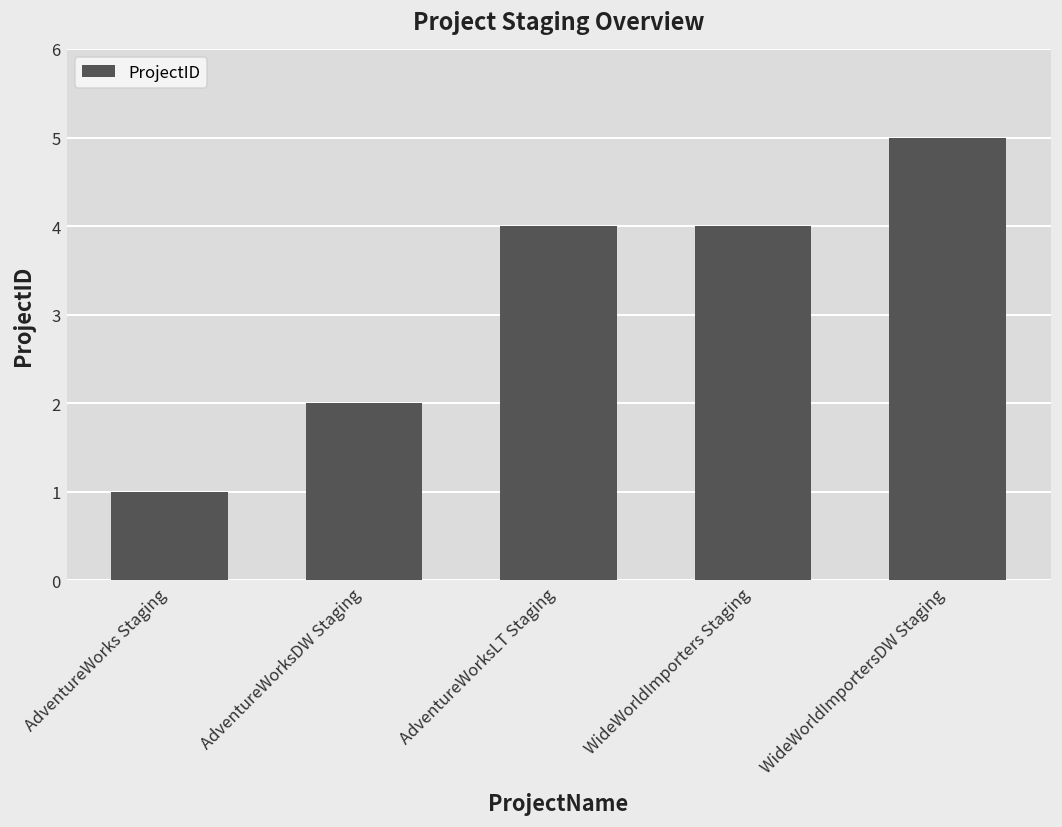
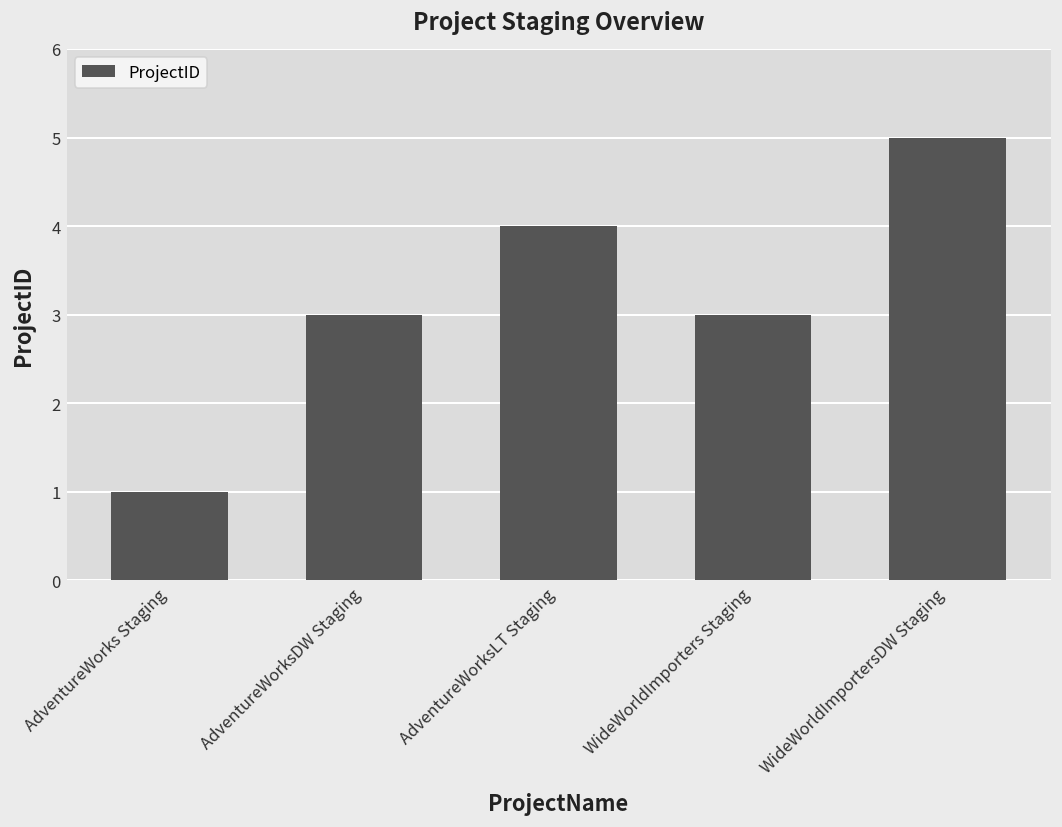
AdventureWorksDW Staging: 2 -> 3
WideWorldImporters Staging: 4 -> 3
